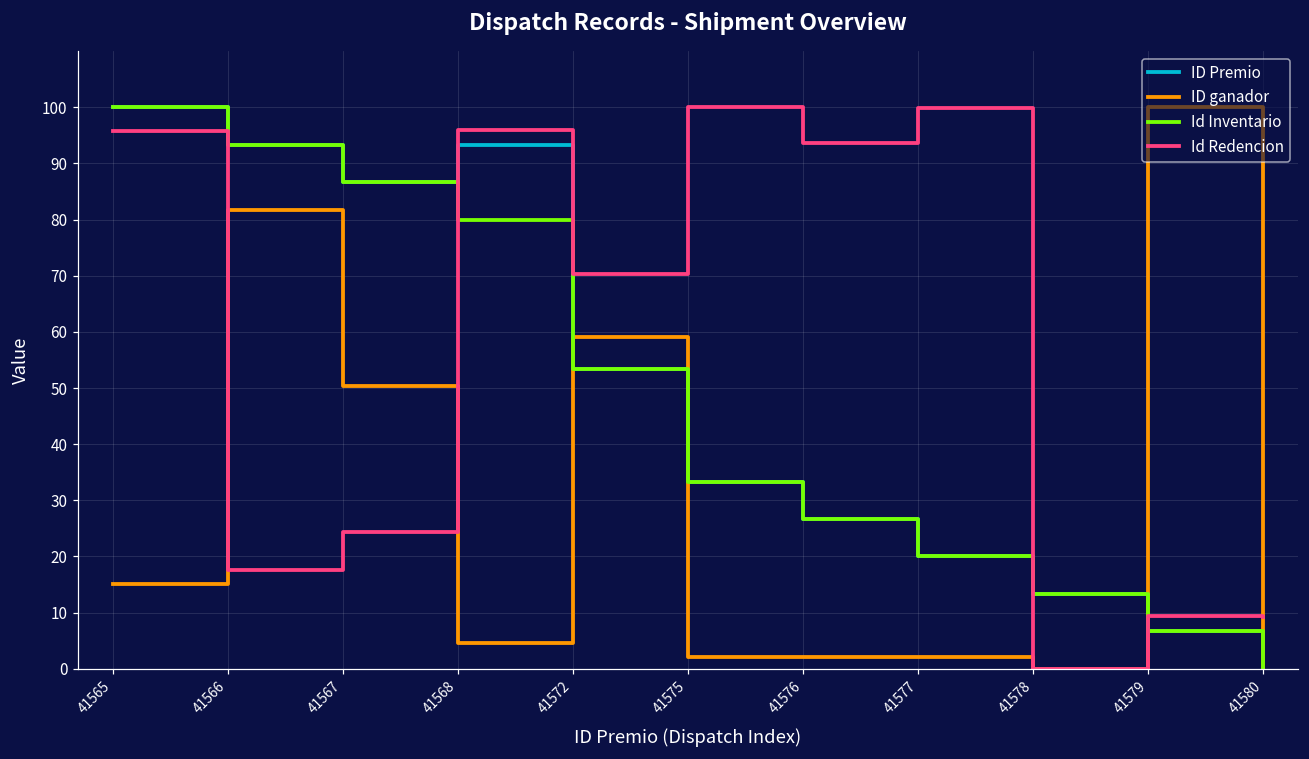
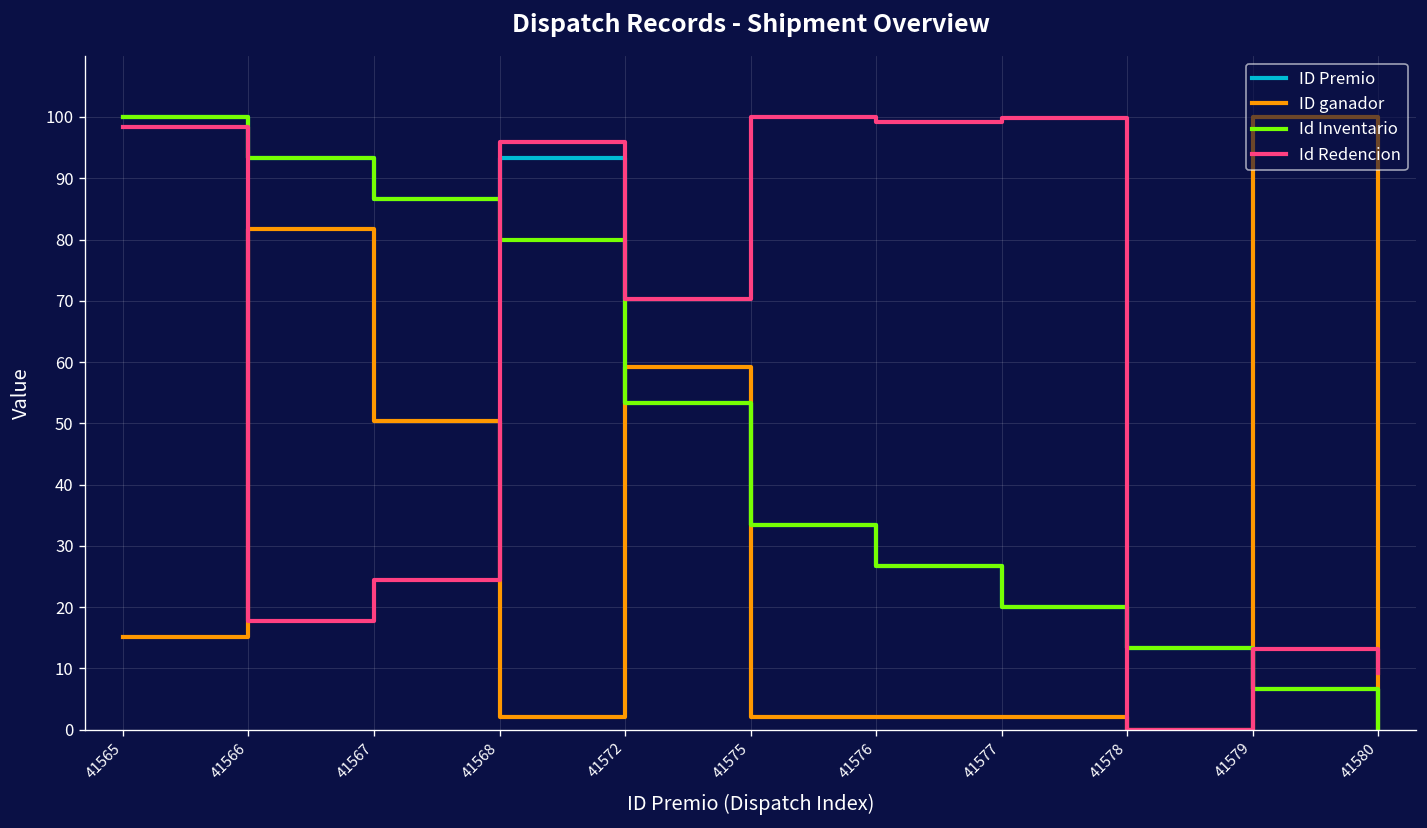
Id Redencion, 41565: 96 -> 98
ID ganador, 41568: 5 -> 2
Id Redencion, 41576: 94 -> 99
Id Redencion, 41579: 9 -> 13
